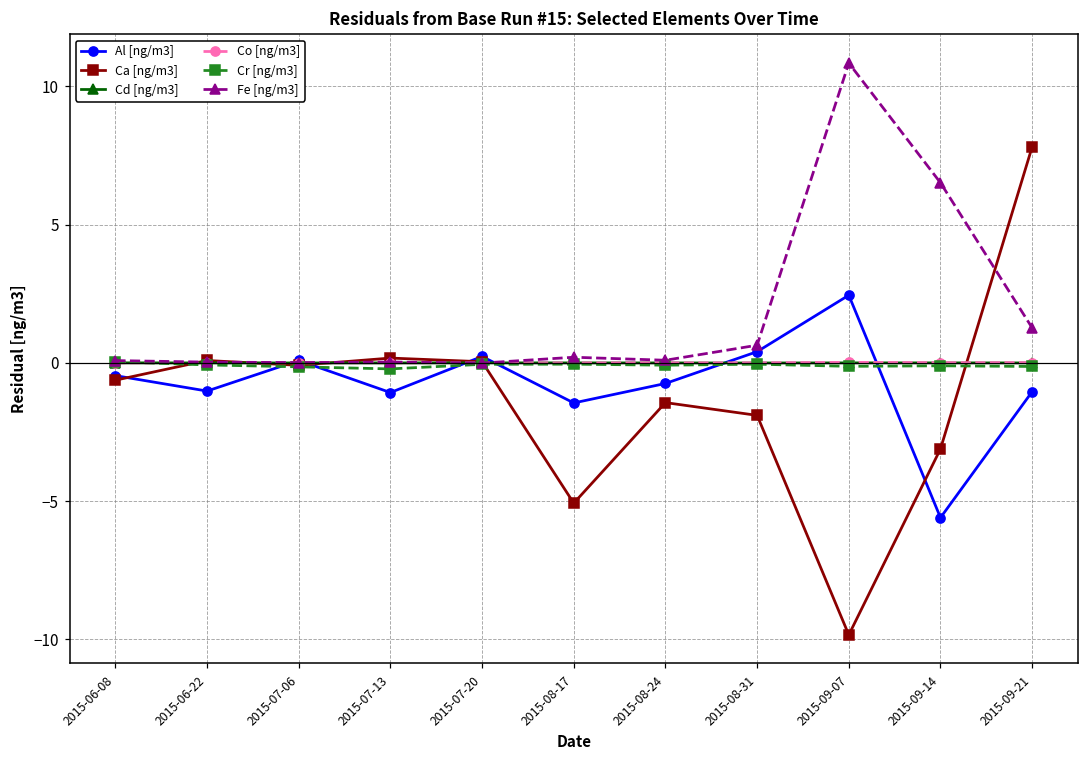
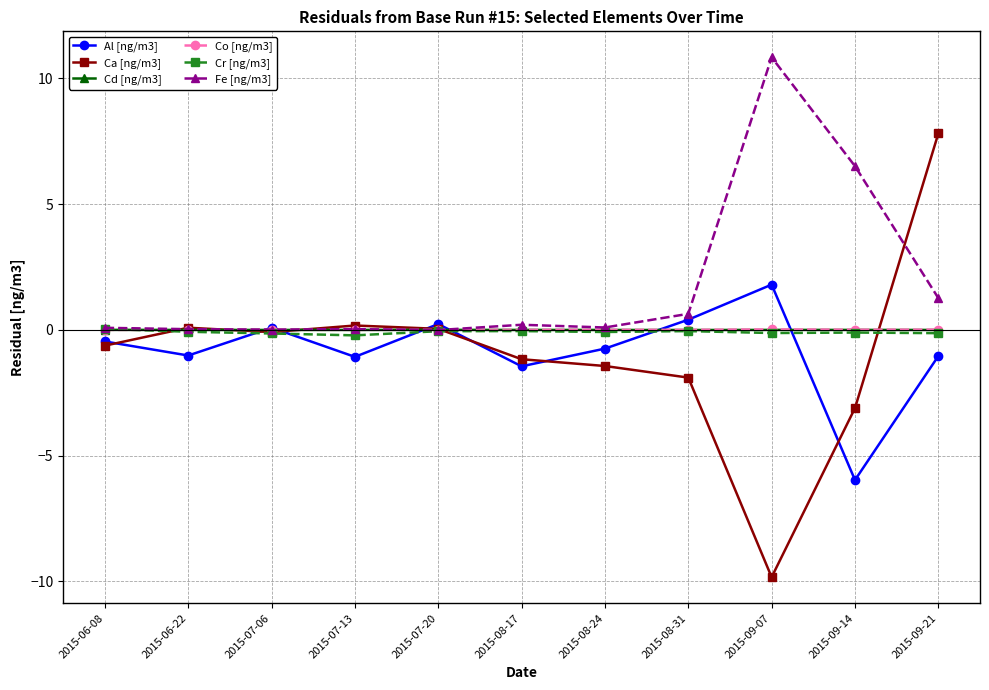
Ca [ng/m3], 2015-08-17: -5.1 -> -1.2
Al [ng/m3], 2015-09-07: 2.4 -> 1.8
Al [ng/m3], 2015-09-14: -5.6 -> -6.0
